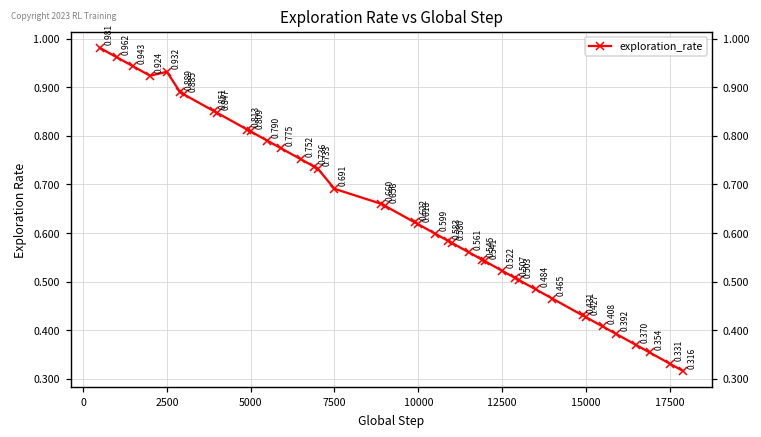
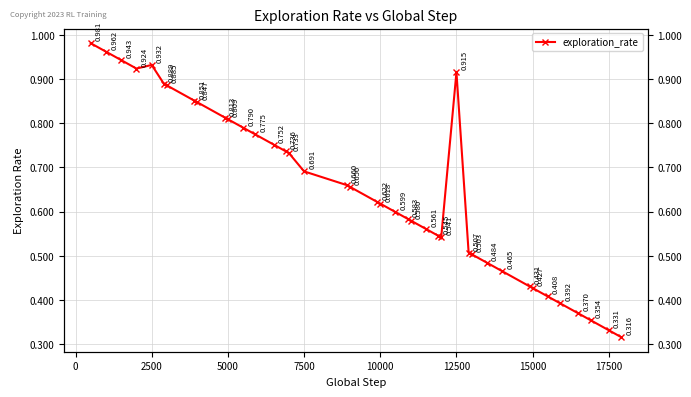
12500: 0.522 -> 0.915
